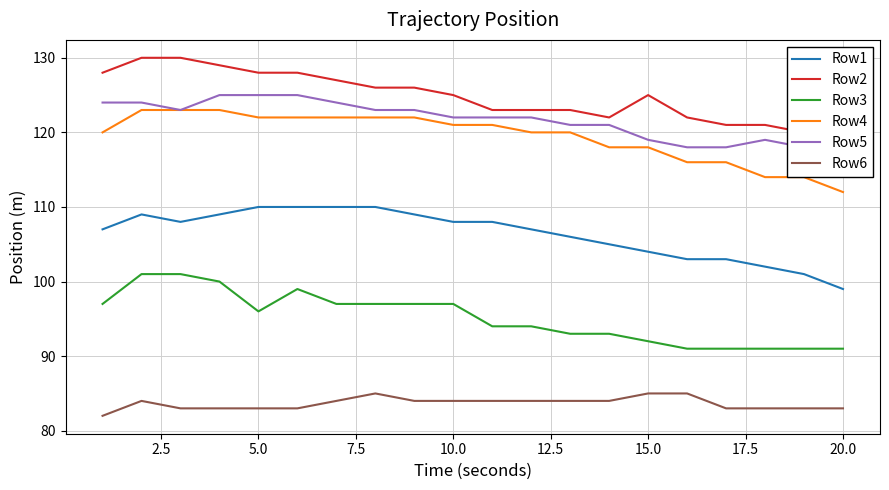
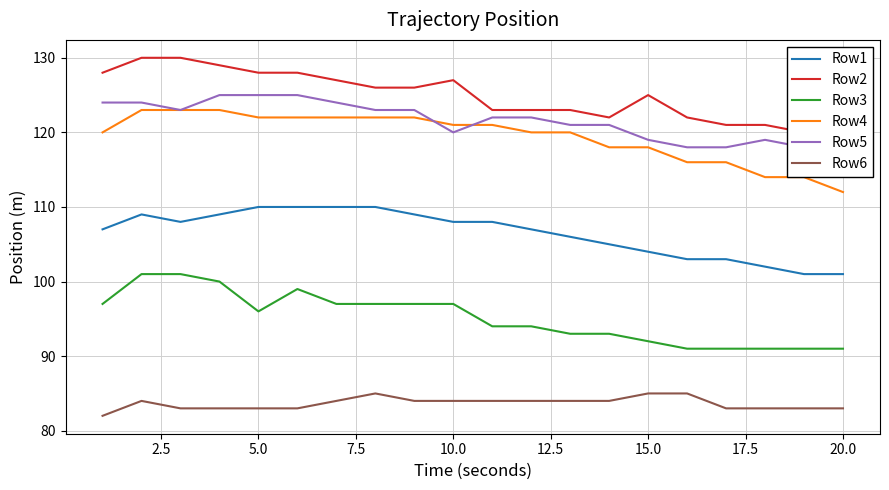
Row2, 10.0: 125 -> 127
Row5, 10.0: 122 -> 120
Row1, 20.0: 99 -> 101
